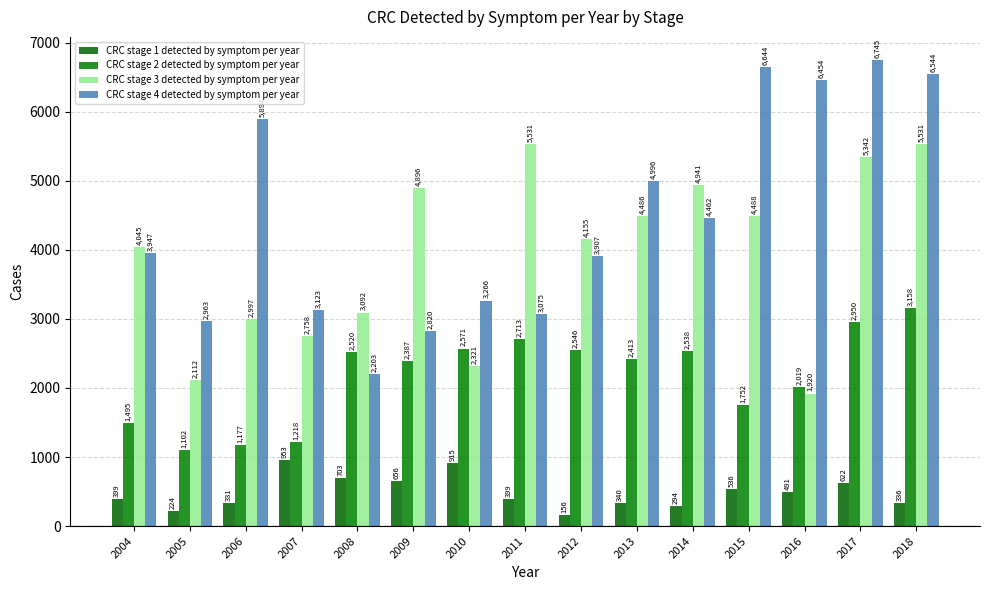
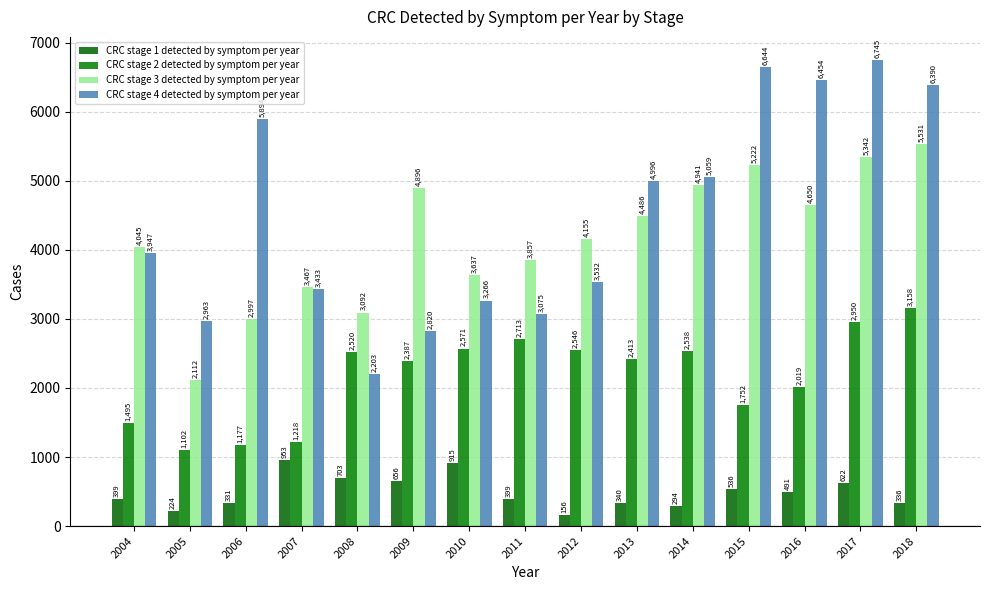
CRC stage 3 detected by symptom per year, 2007: 2,758 -> 3,467
CRC stage 4 detected by symptom per year, 2007: 3,123 -> 3,433
CRC stage 3 detected by symptom per year, 2010: 2,321 -> 3,637
CRC stage 3 detected by symptom per year, 2011: 5,531 -> 3,857
CRC stage 4 detected by symptom per year, 2012: 3,907 -> 3,532
CRC stage 4 detected by symptom per year, 2014: 4,462 -> 5,059
CRC stage 3 detected by symptom per year, 2015: 4,488 -> 5,222
CRC stage 3 detected by symptom per year, 2016: 1,920 -> 4,650
CRC stage 4 detected by symptom per year, 2018: 6,544 -> 6,390
